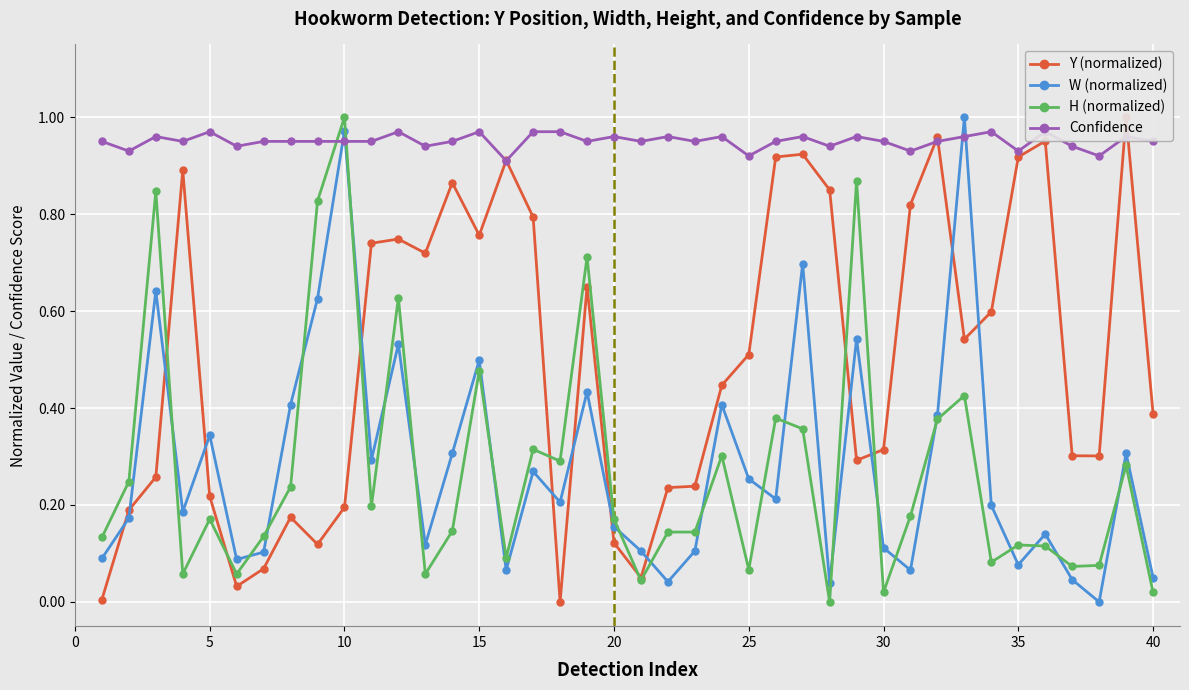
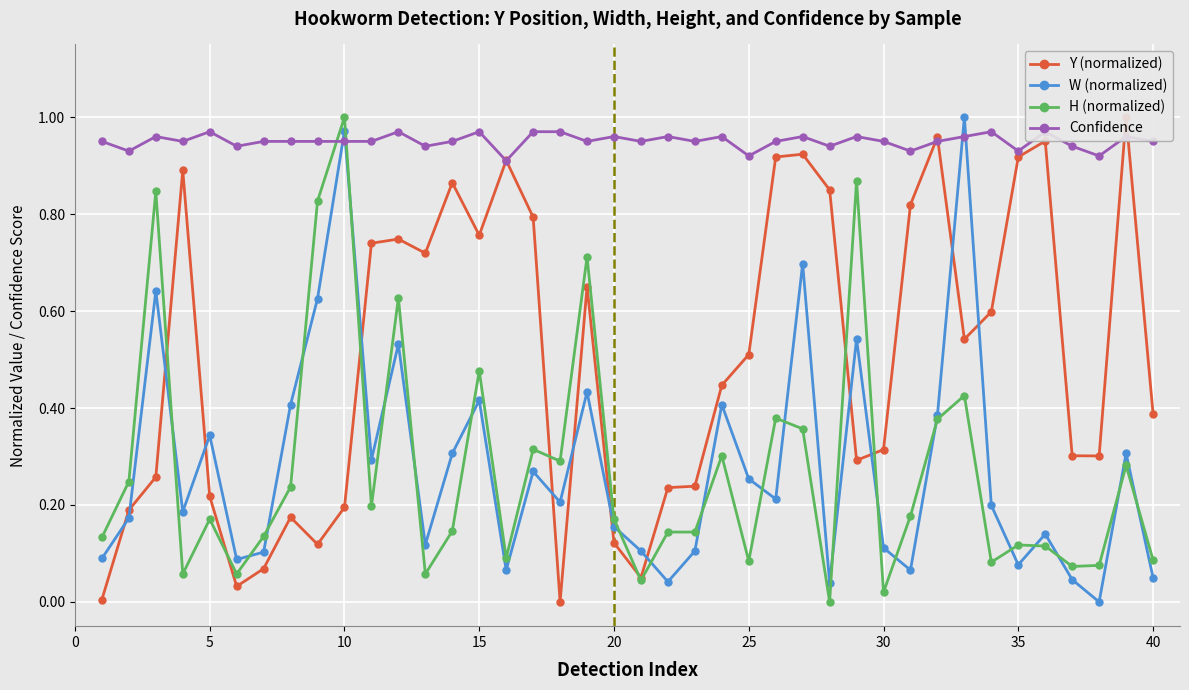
W (normalized), 15: 0.50 -> 0.42
H (normalized), 25: 0.07 -> 0.08
H (normalized), 40: 0.02 -> 0.09
